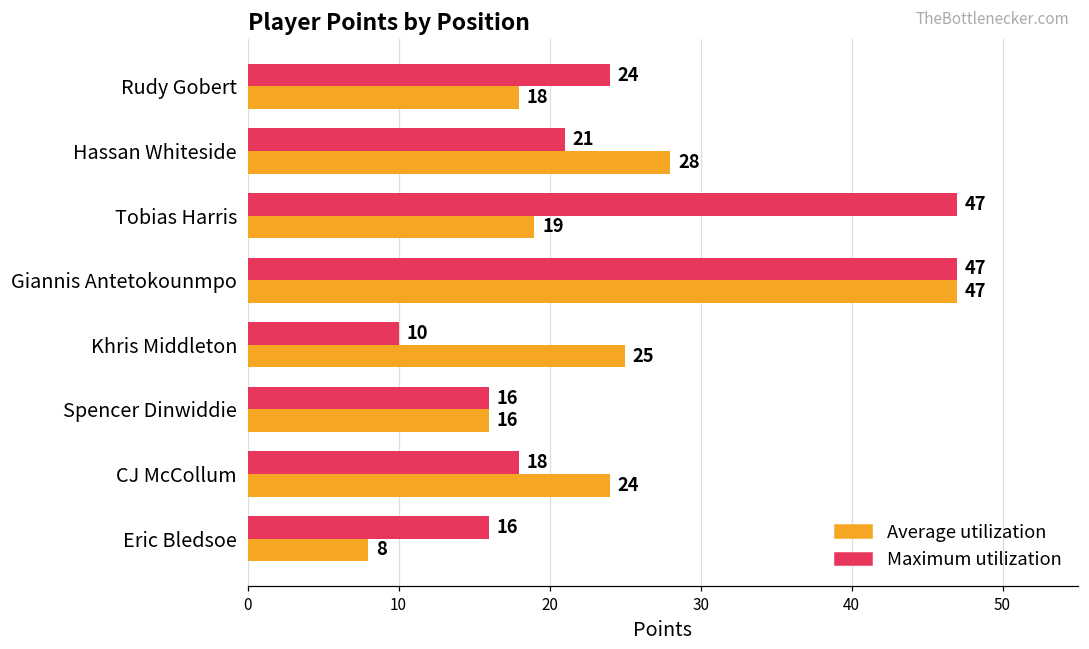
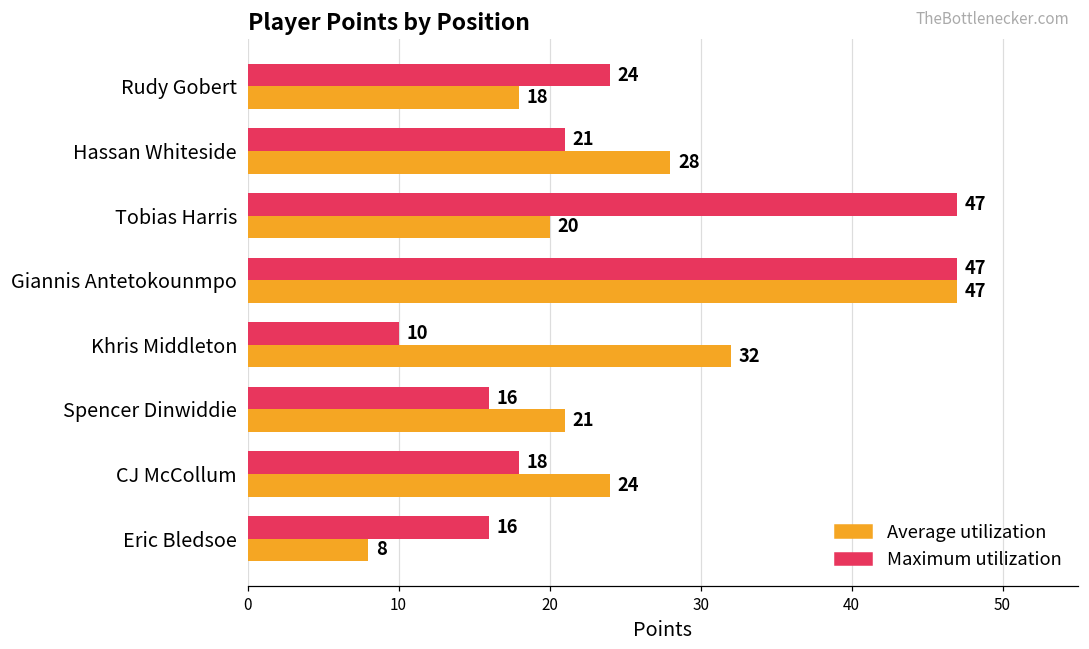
Average utilization, Tobias Harris: 19 -> 20
Average utilization, Khris Middleton: 25 -> 32
Average utilization, Spencer Dinwiddie: 16 -> 21
